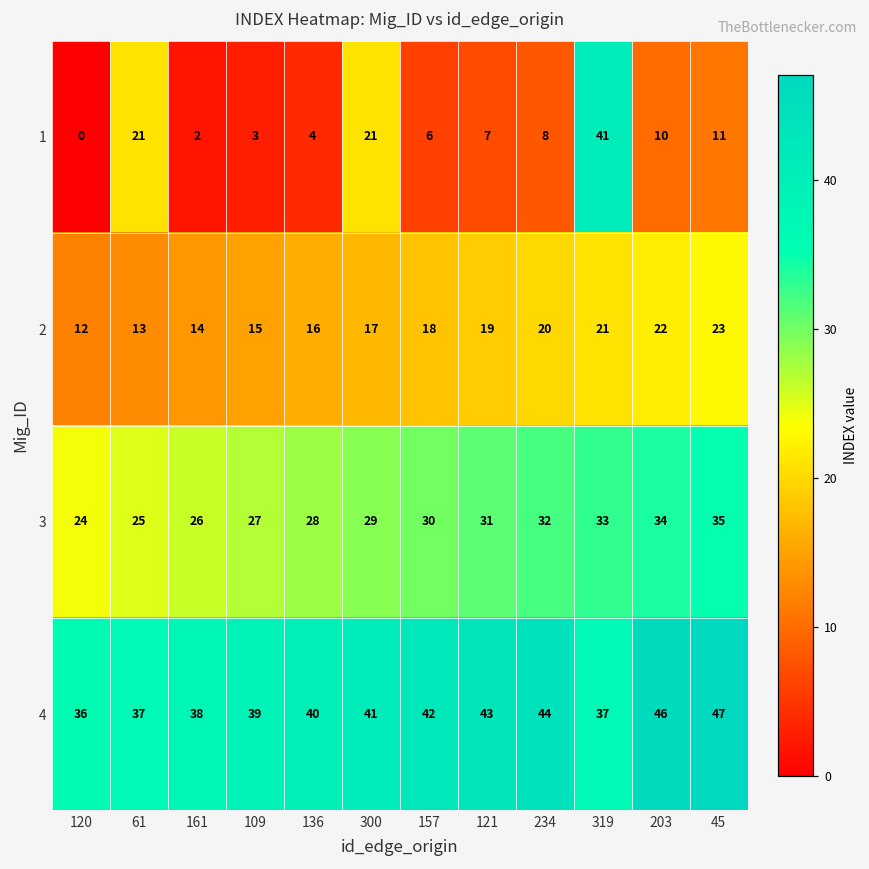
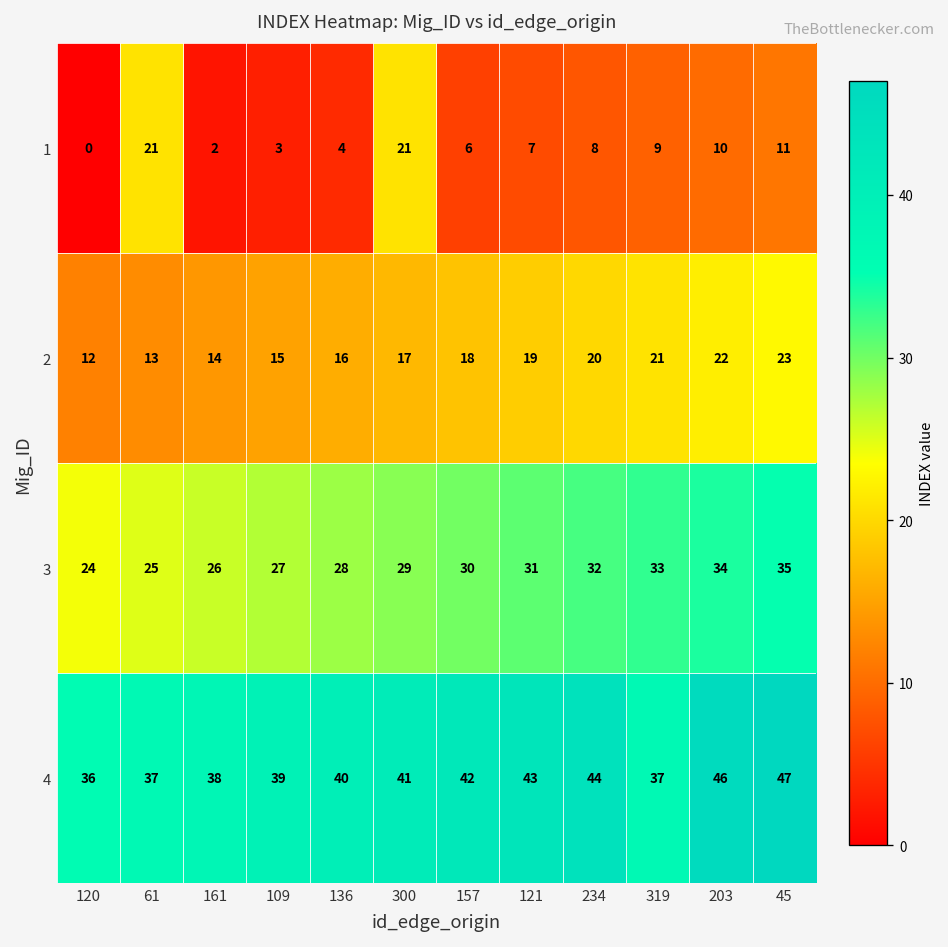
1, 319: 41 -> 9
